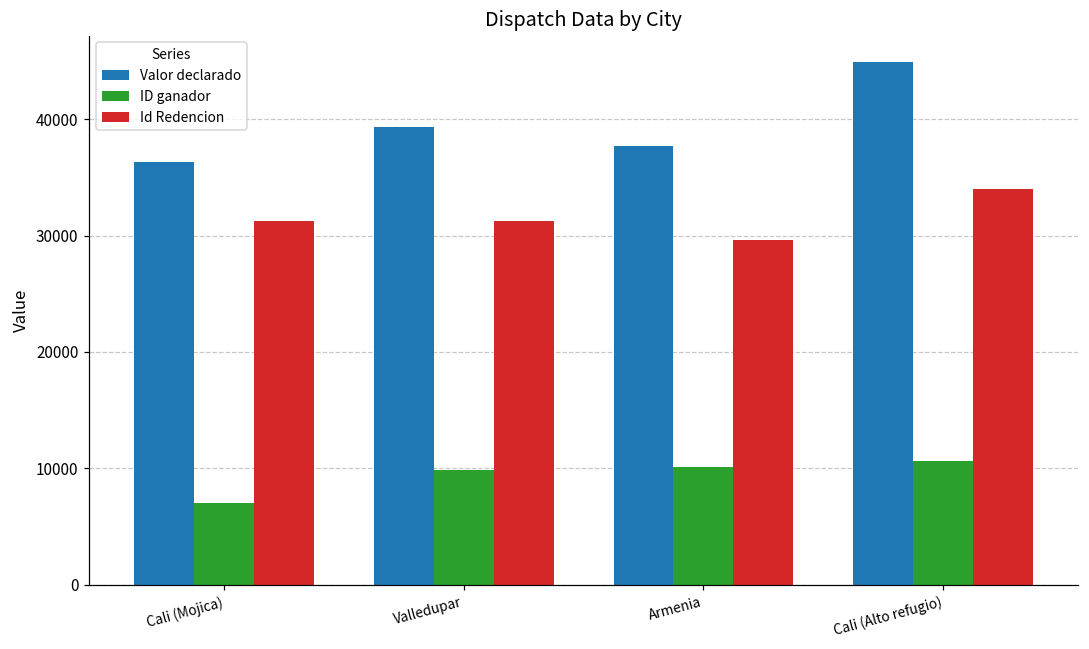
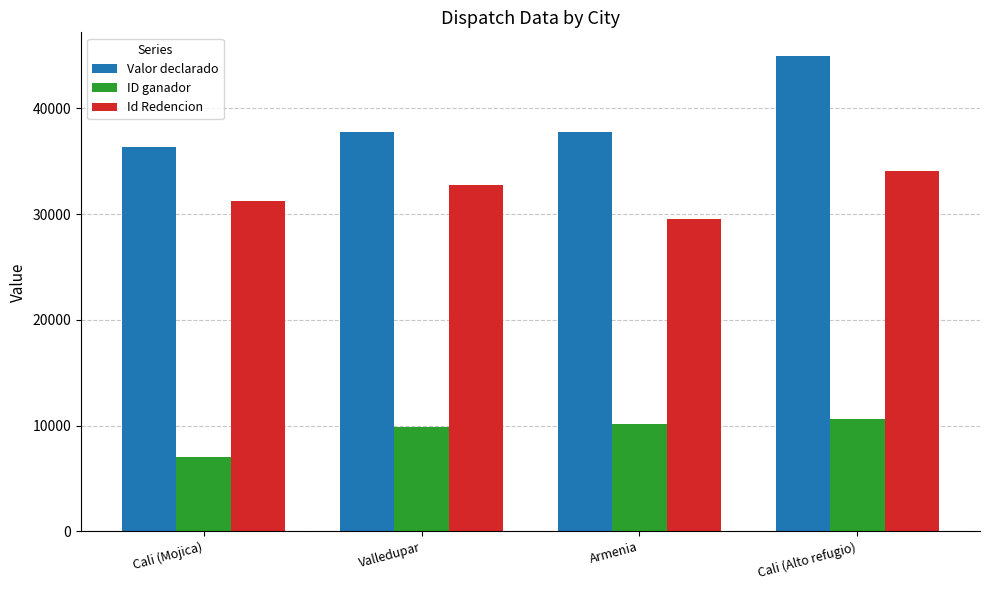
Valor declarado, Valledupar: 39300 -> 37700
Id Redencion, Valledupar: 31300 -> 32700
